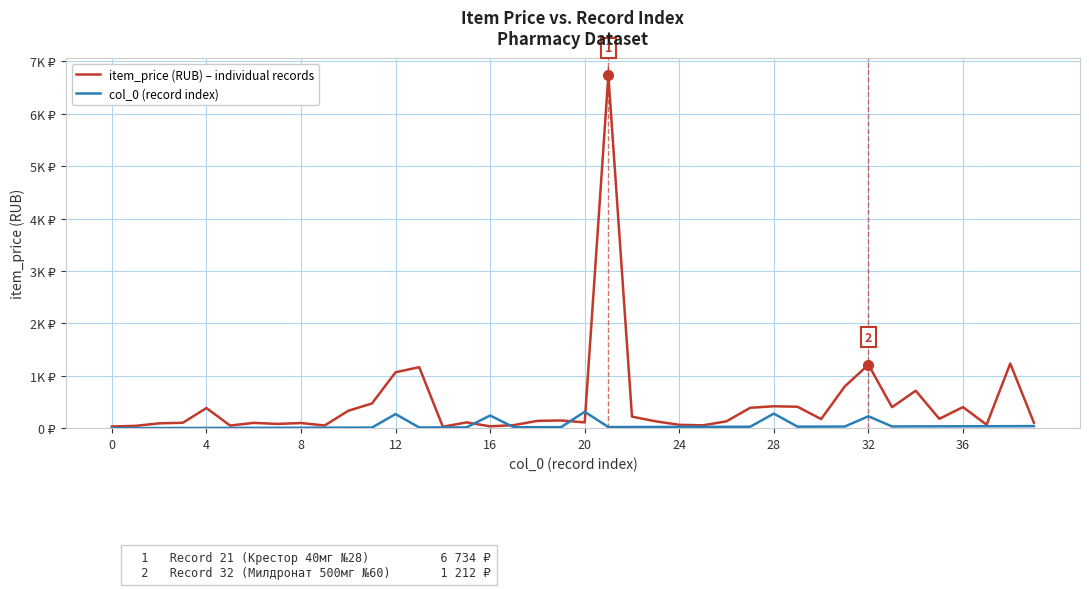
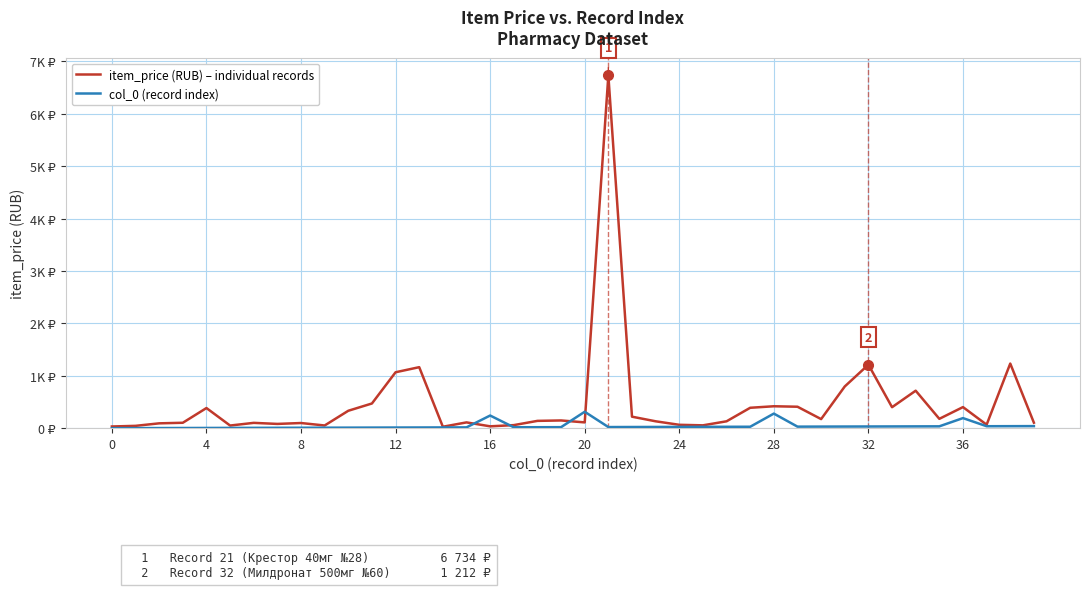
col_0 (record index), 12: 0.3K ₽ -> 0.0K ₽
col_0 (record index), 32: 0.2K ₽ -> 0.0K ₽
col_0 (record index), 36: 0.0K ₽ -> 0.2K ₽
